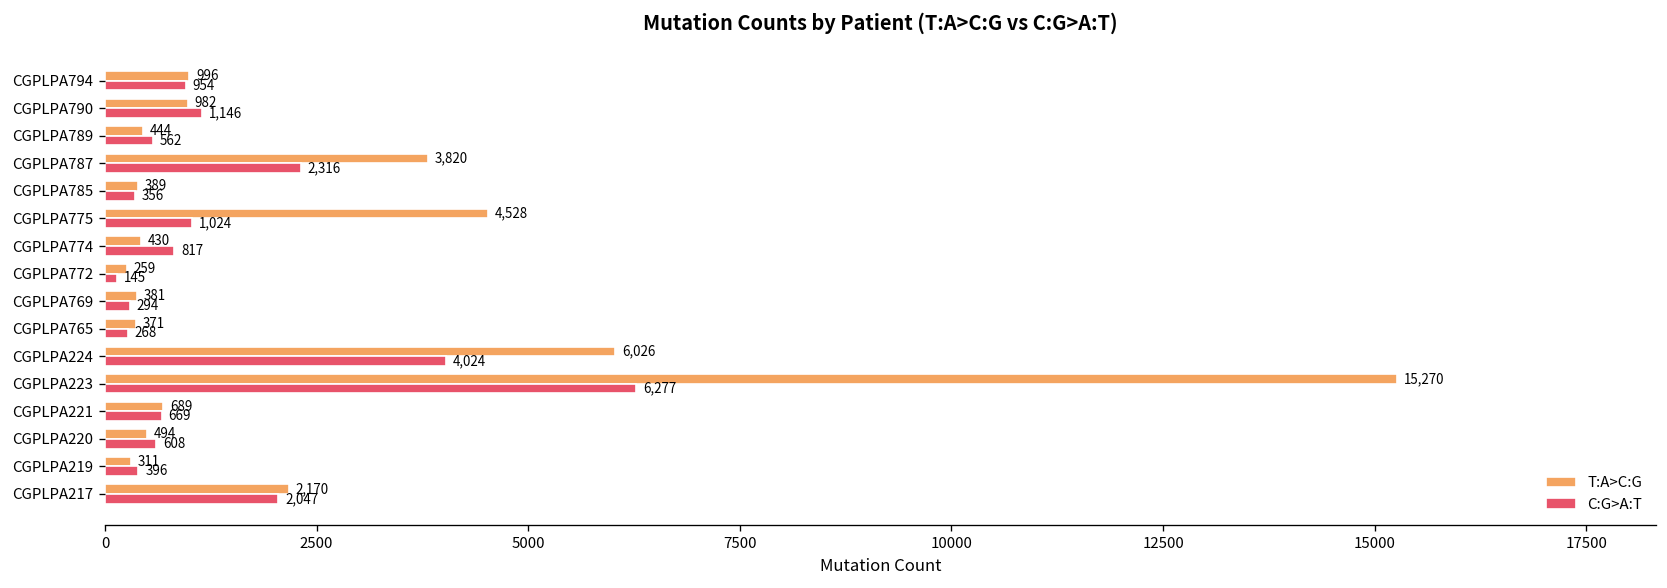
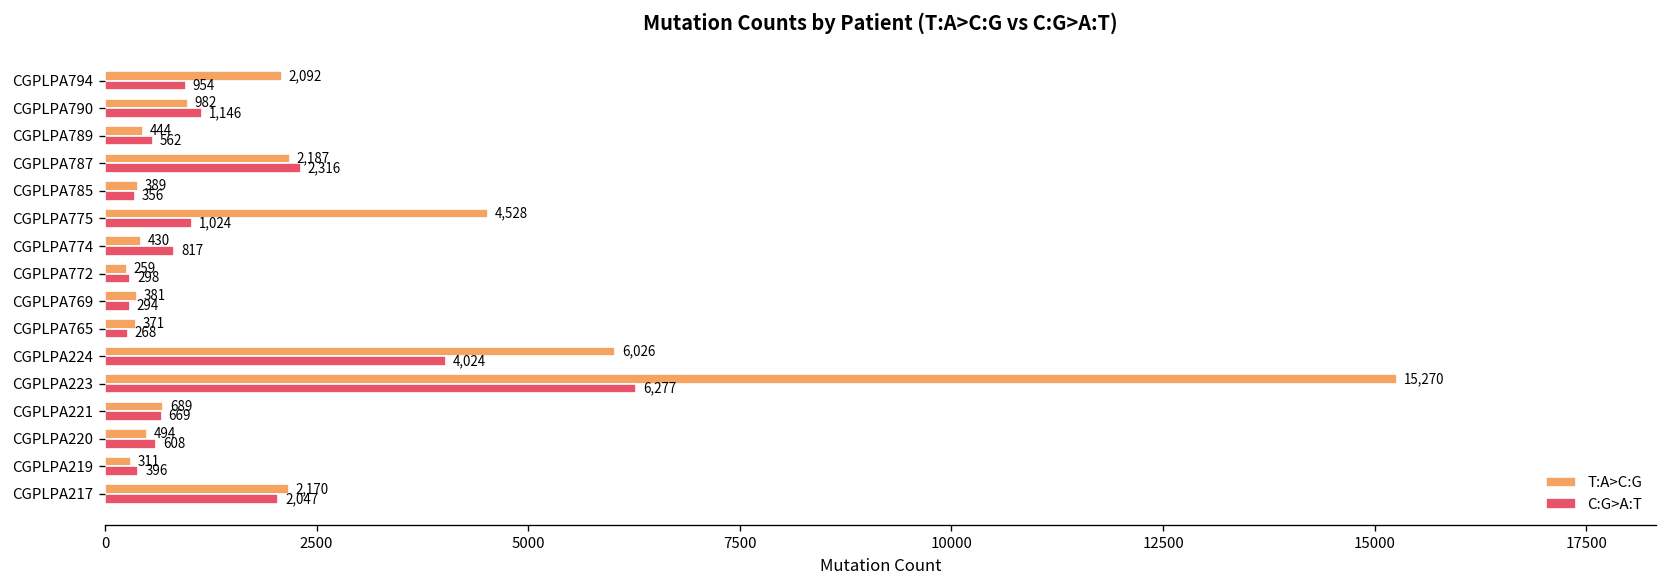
T:A>C:G, CGPLPA794: 996 -> 2,092
T:A>C:G, CGPLPA787: 3,820 -> 2,187
C:G>A:T, CGPLPA772: 145 -> 298
